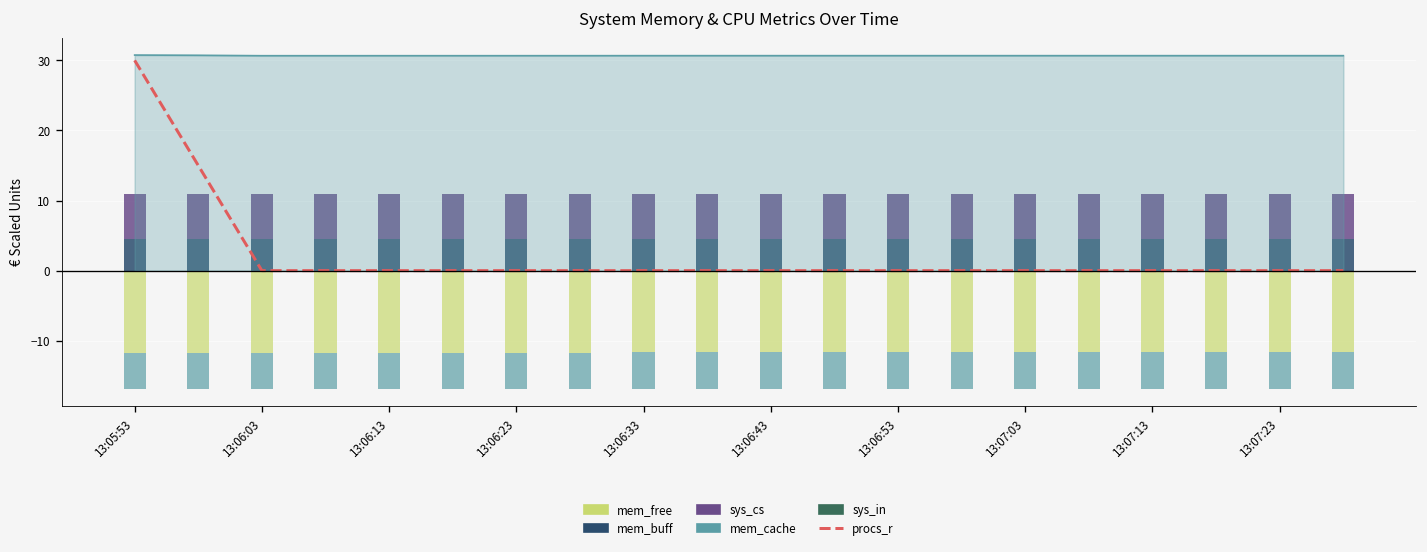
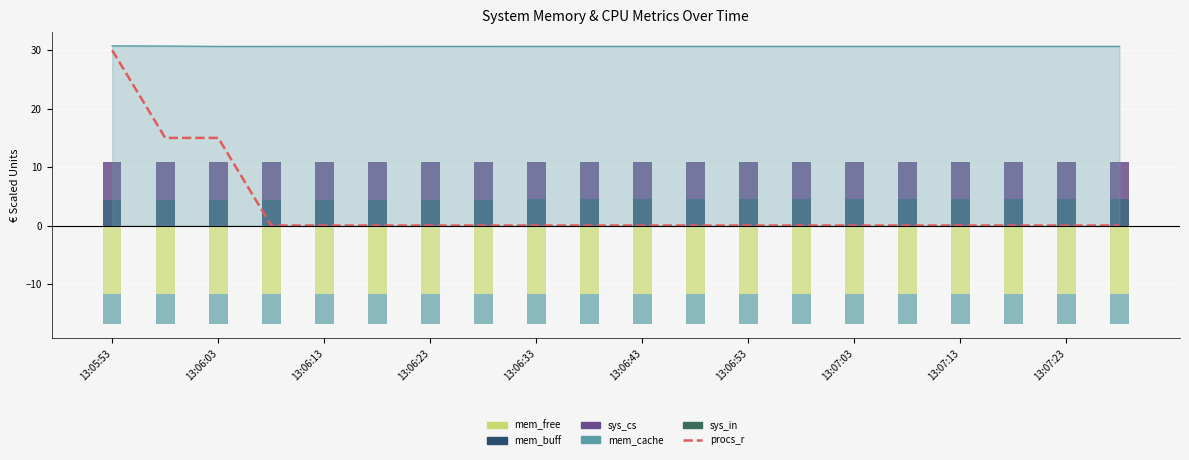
procs_r, 13:06:03: 0 -> 15
